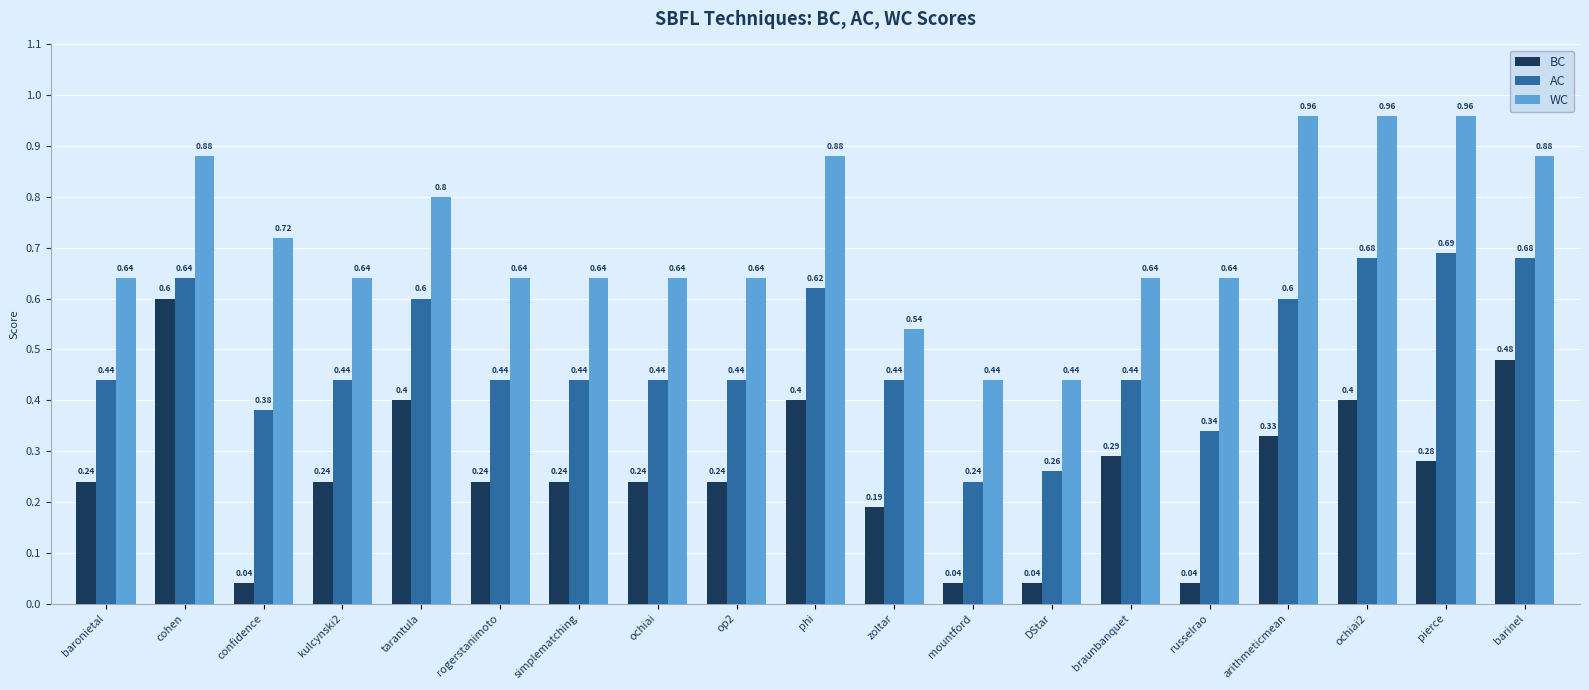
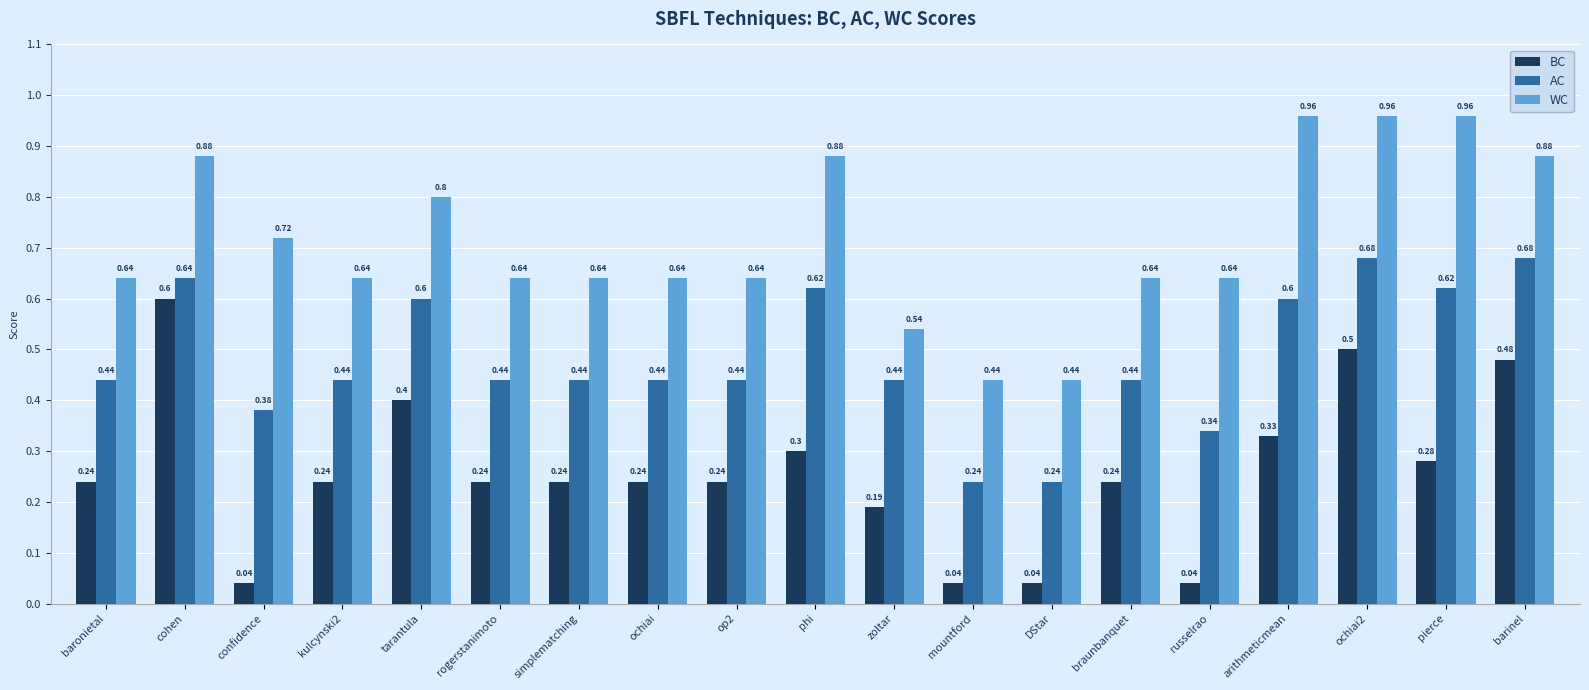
BC, phi: 0.4 -> 0.3
AC, DStar: 0.26 -> 0.24
BC, braunbanquet: 0.29 -> 0.24
BC, ochiai2: 0.4 -> 0.5
AC, pierce: 0.69 -> 0.62
